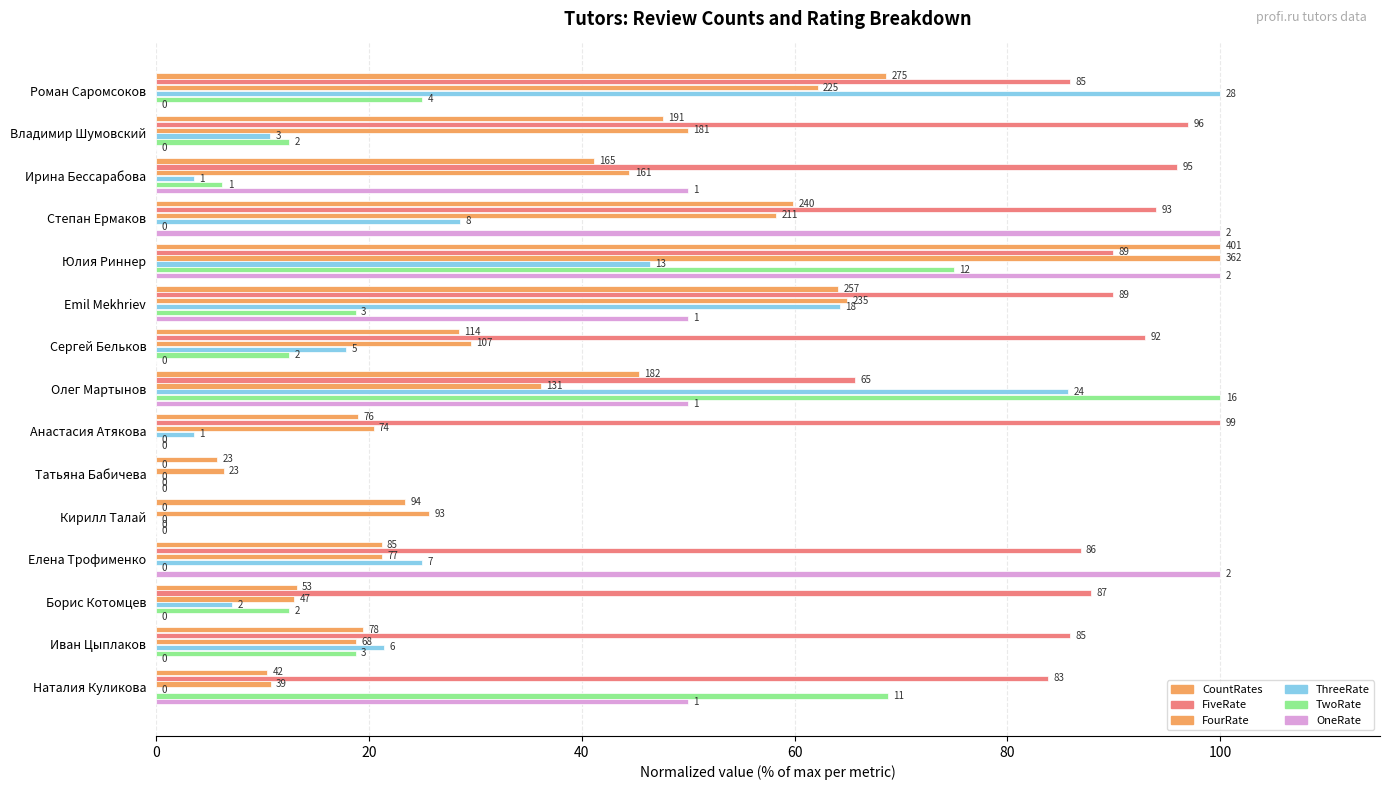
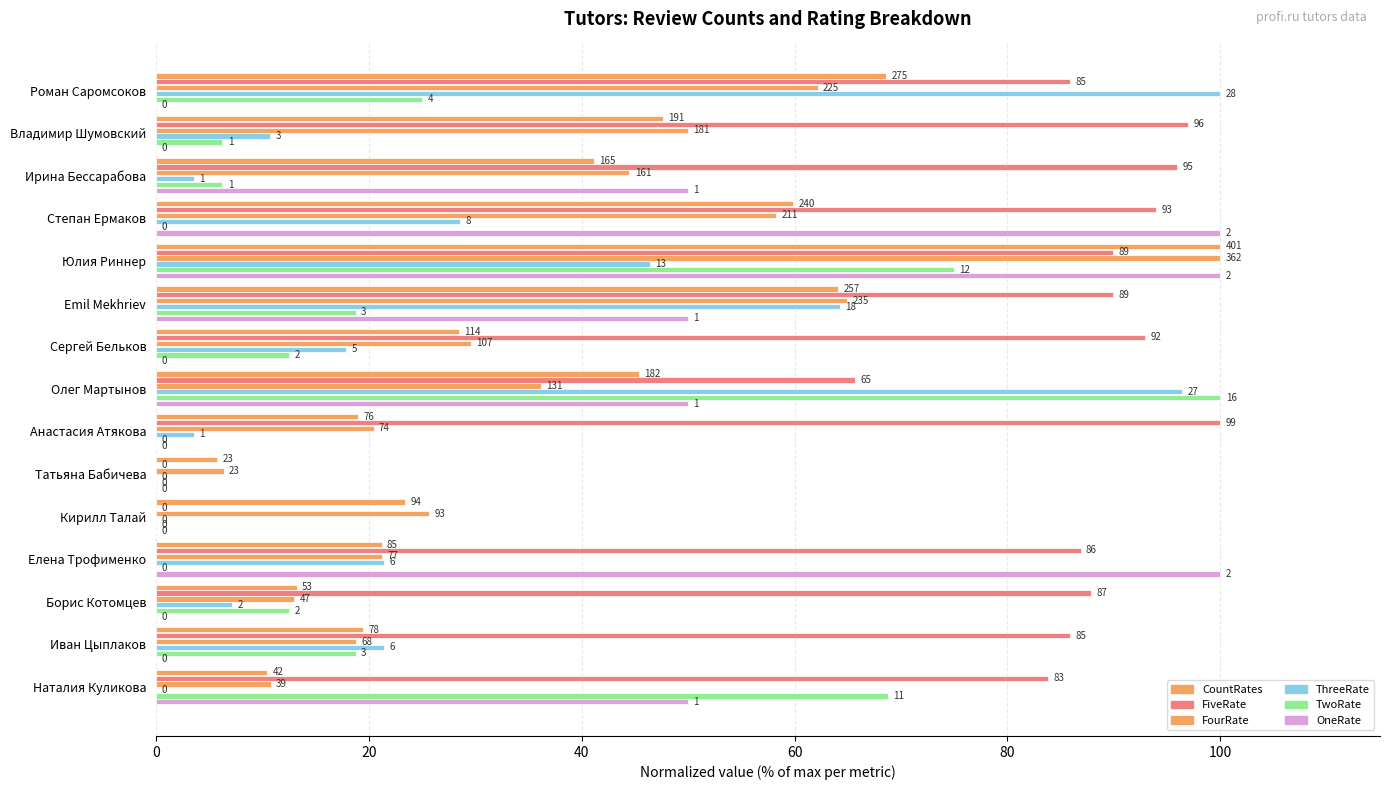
TwoRate, Владимир Шумовский: 2 -> 1
ThreeRate, Олег Мартынов: 24 -> 27
ThreeRate, Елена Трофименко: 7 -> 6
